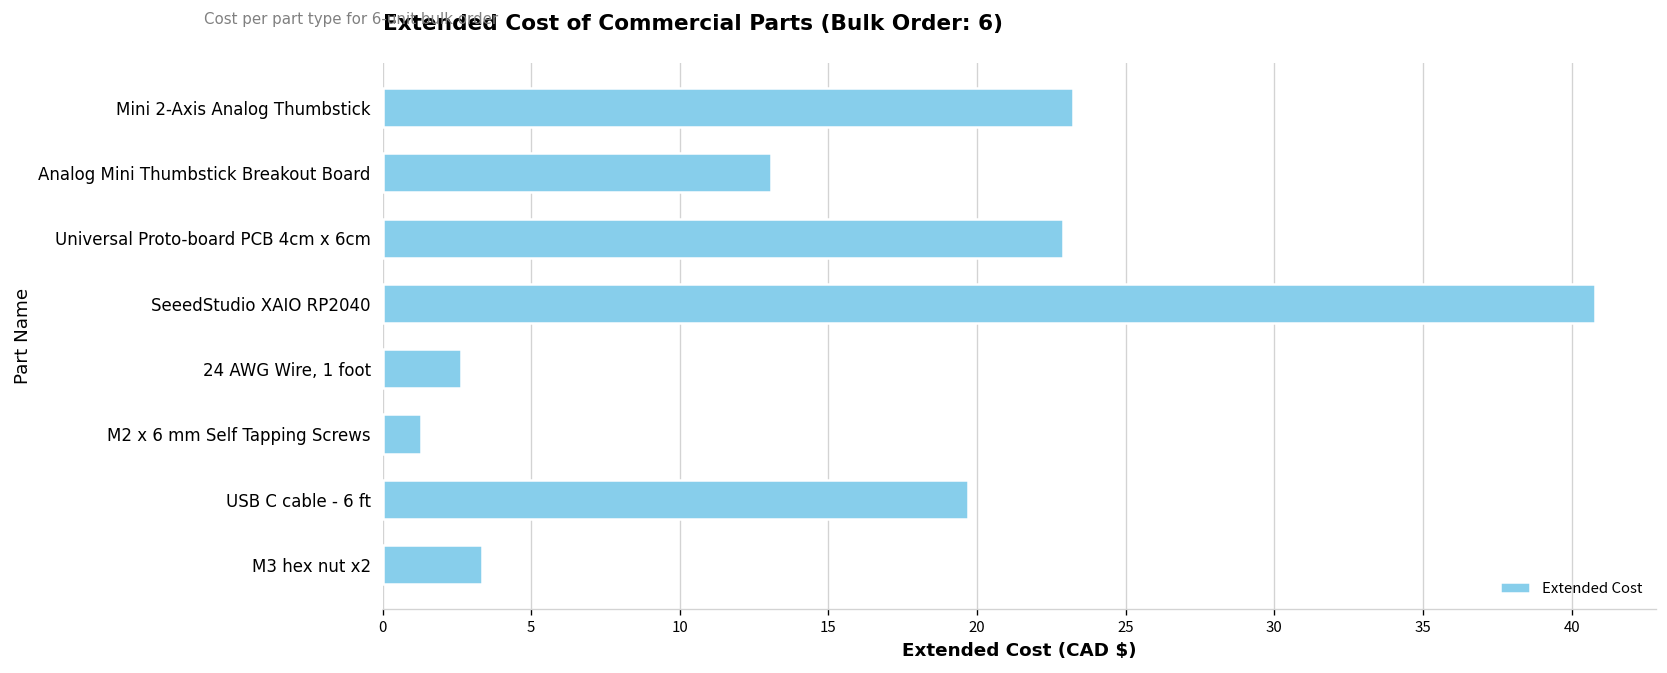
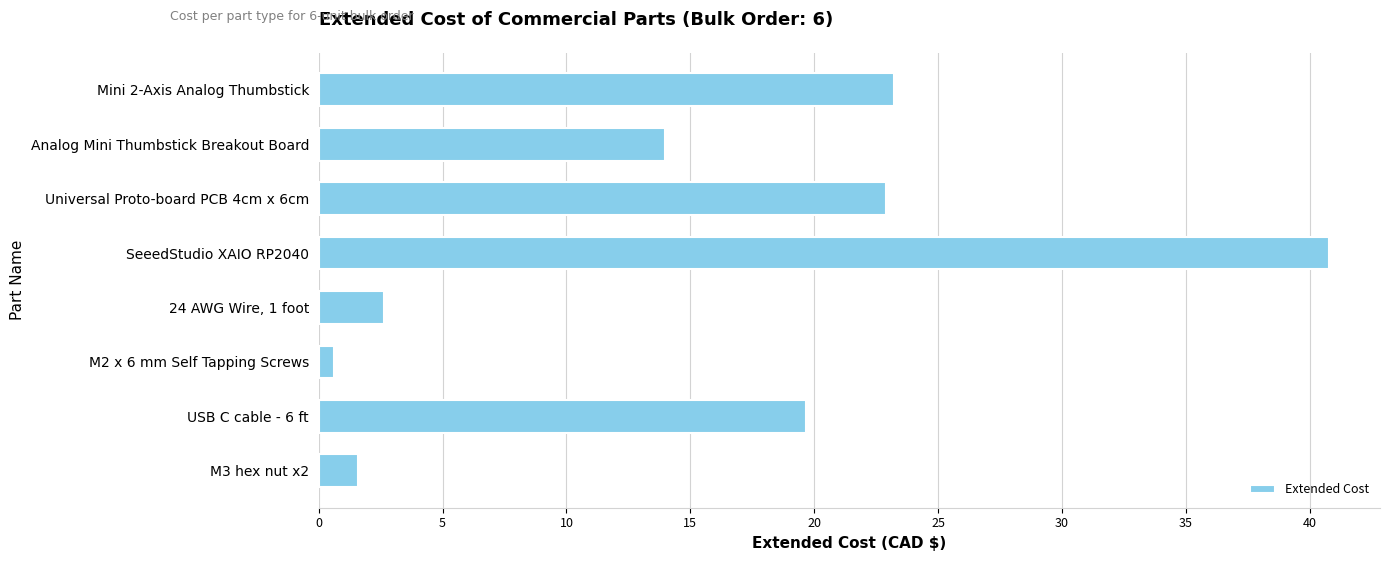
Analog Mini Thumbstick Breakout Board: 13.1 -> 14.0
M2 x 6 mm Self Tapping Screws: 1.3 -> 0.6
M3 hex nut x2: 3.4 -> 1.6
